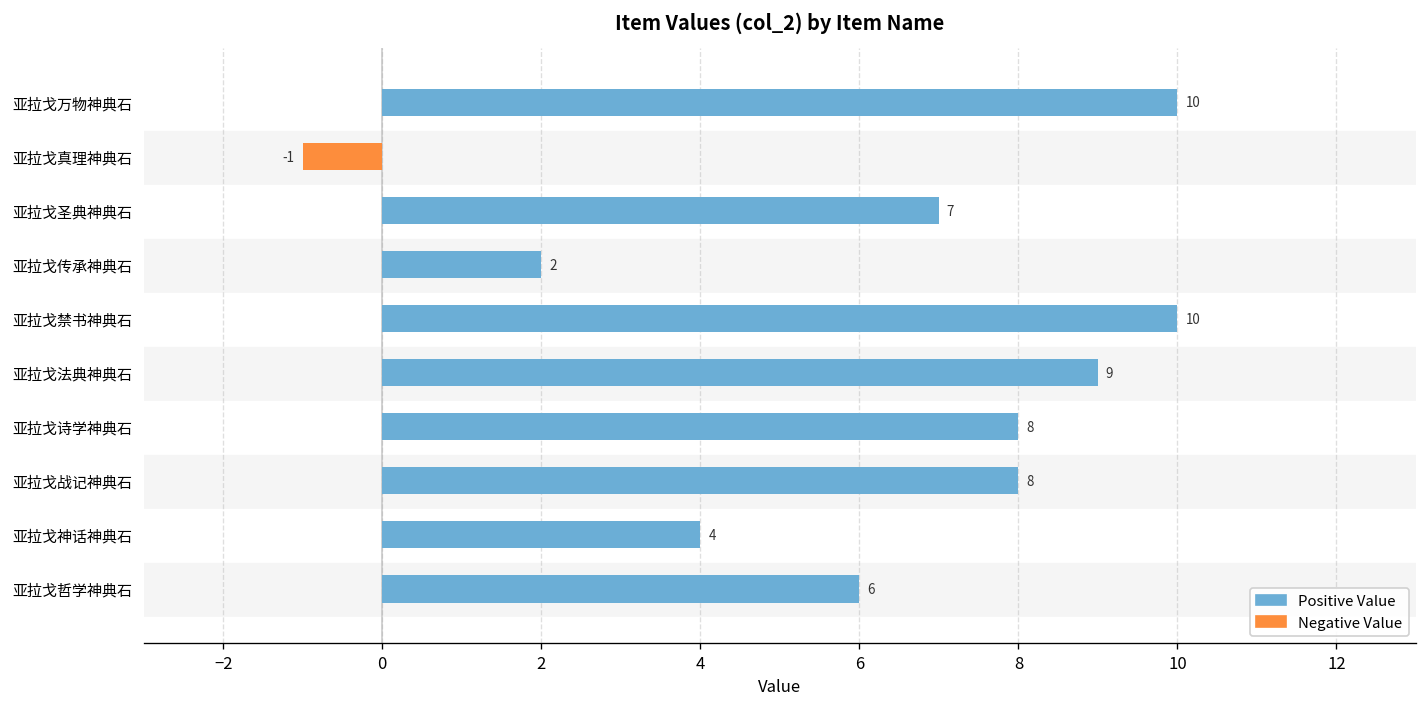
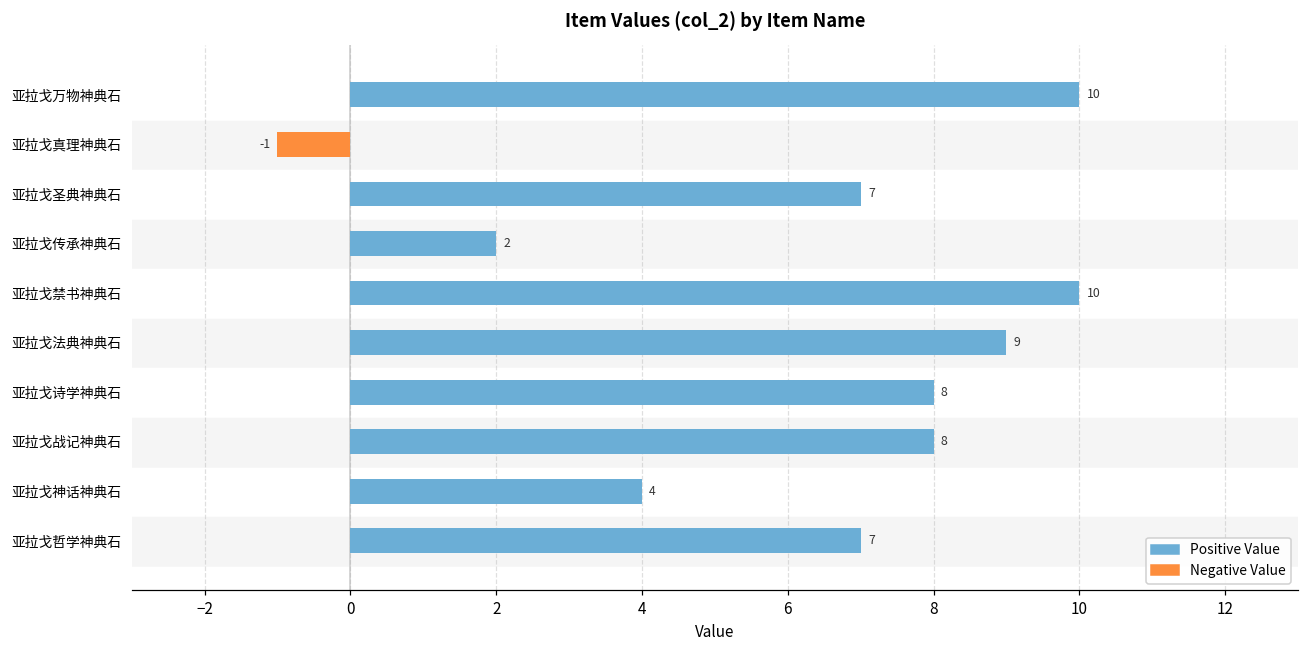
Positive Value, 亚拉戈哲学神典石: 6 -> 7
